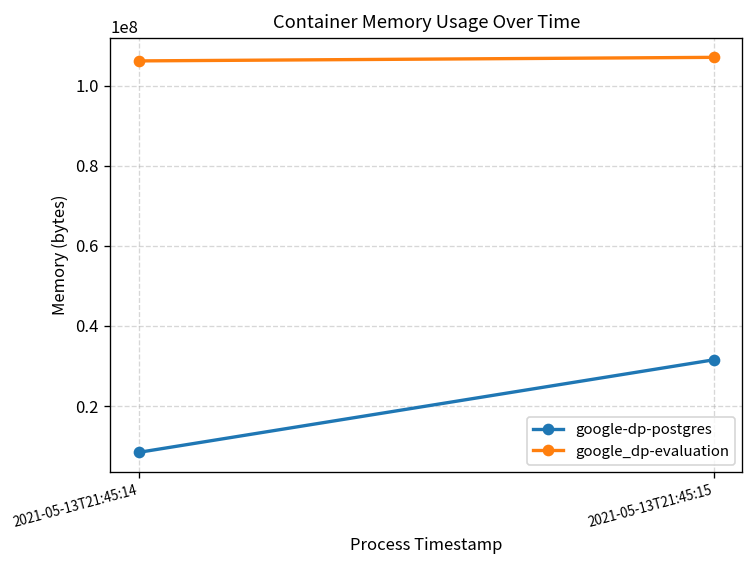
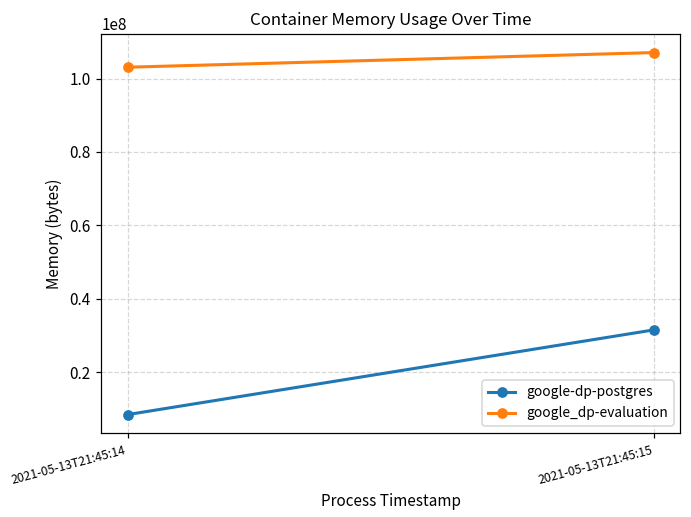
google_dp-evaluation, 2021-05-13T21:45:14: 106000000 -> 103000000
